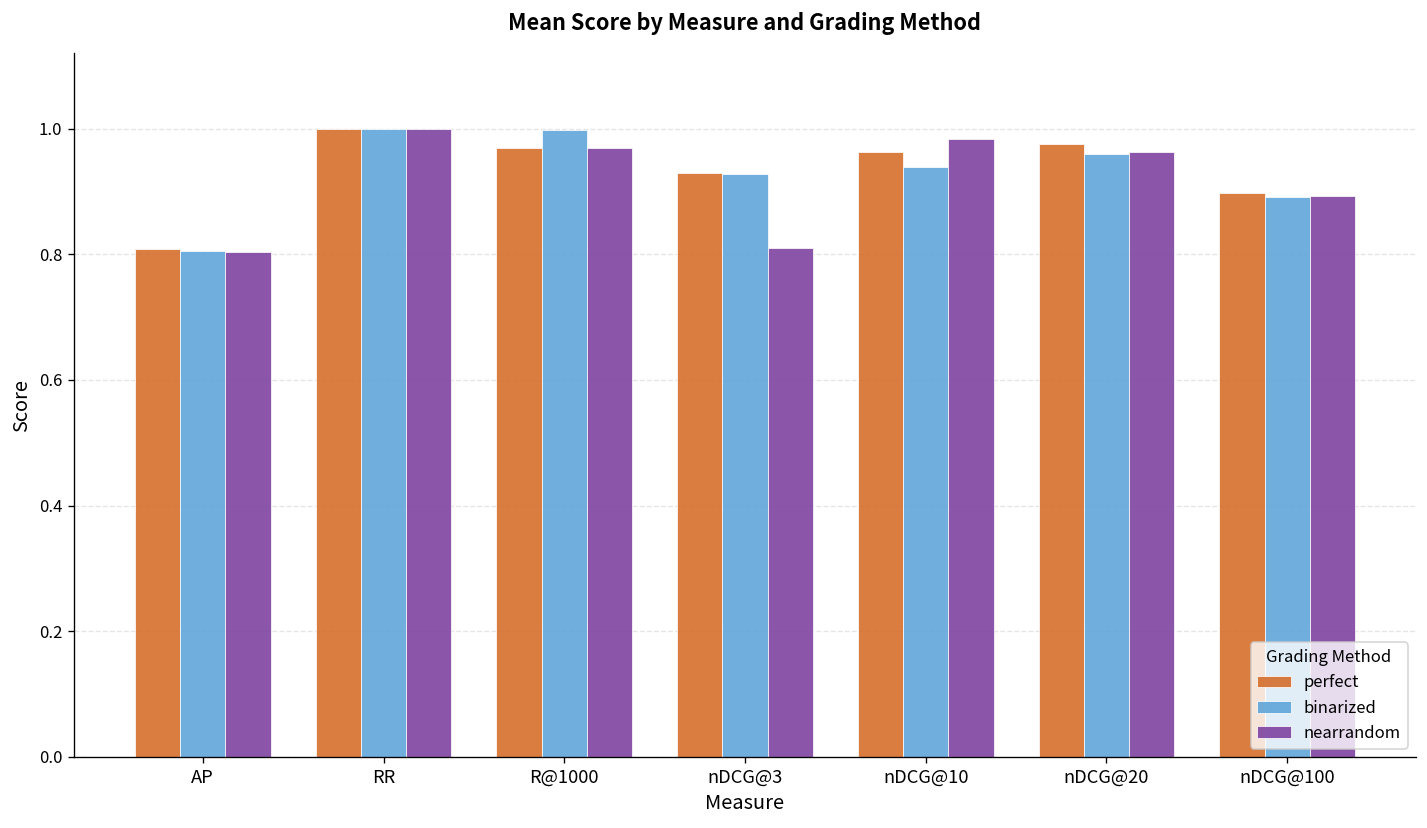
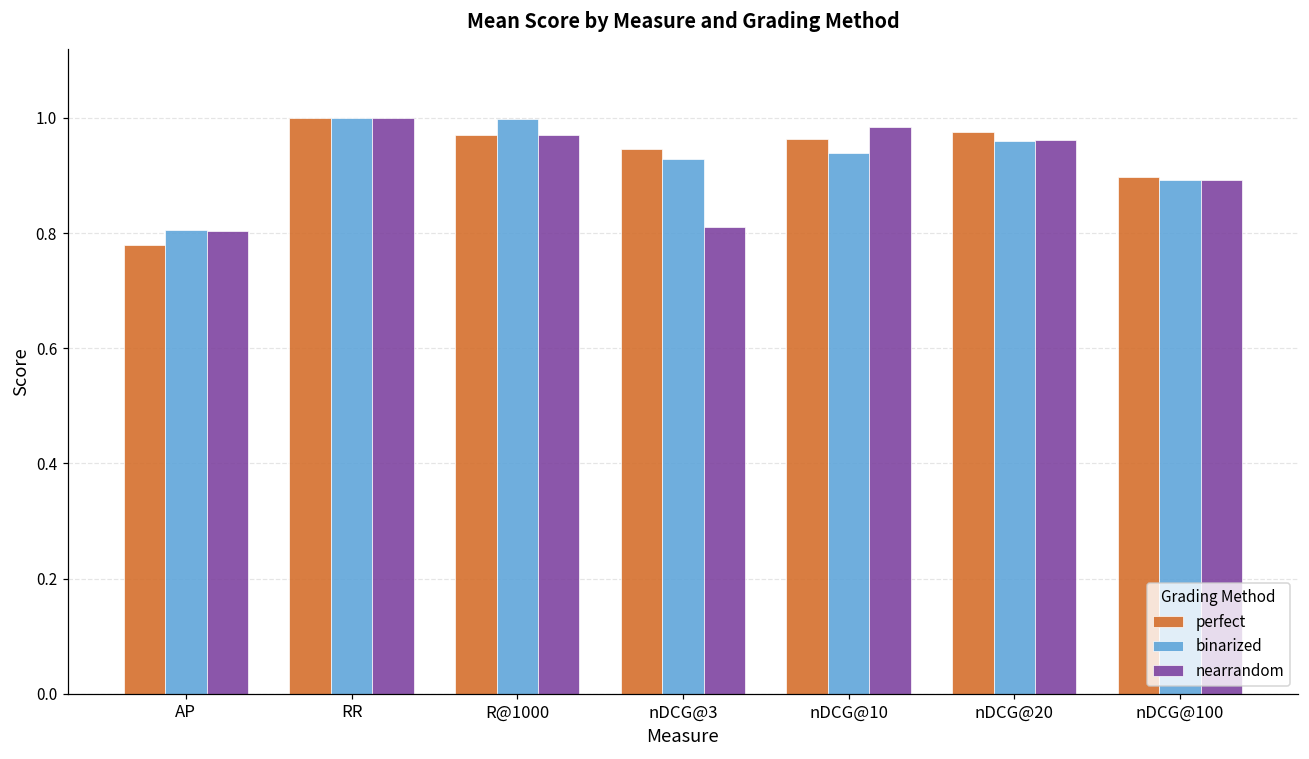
perfect, AP: 0.81 -> 0.78
perfect, nDCG@3: 0.93 -> 0.95
